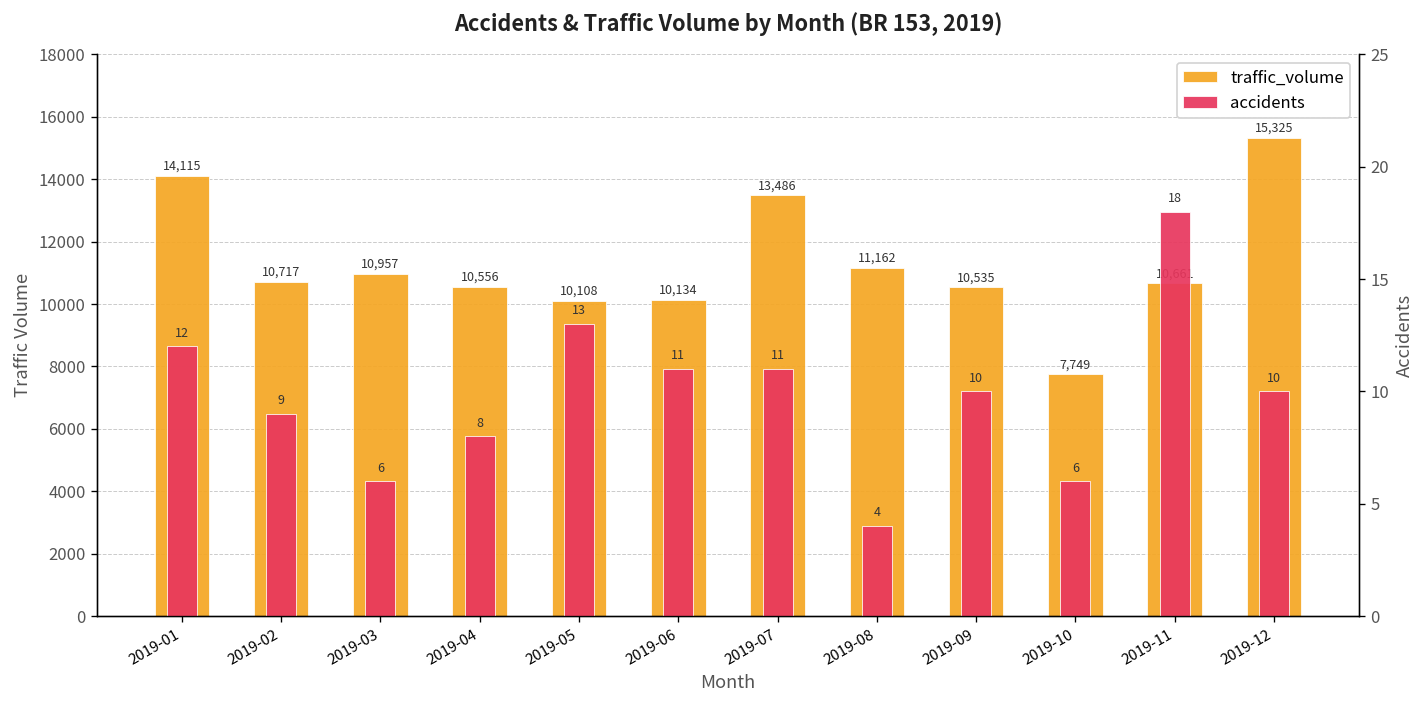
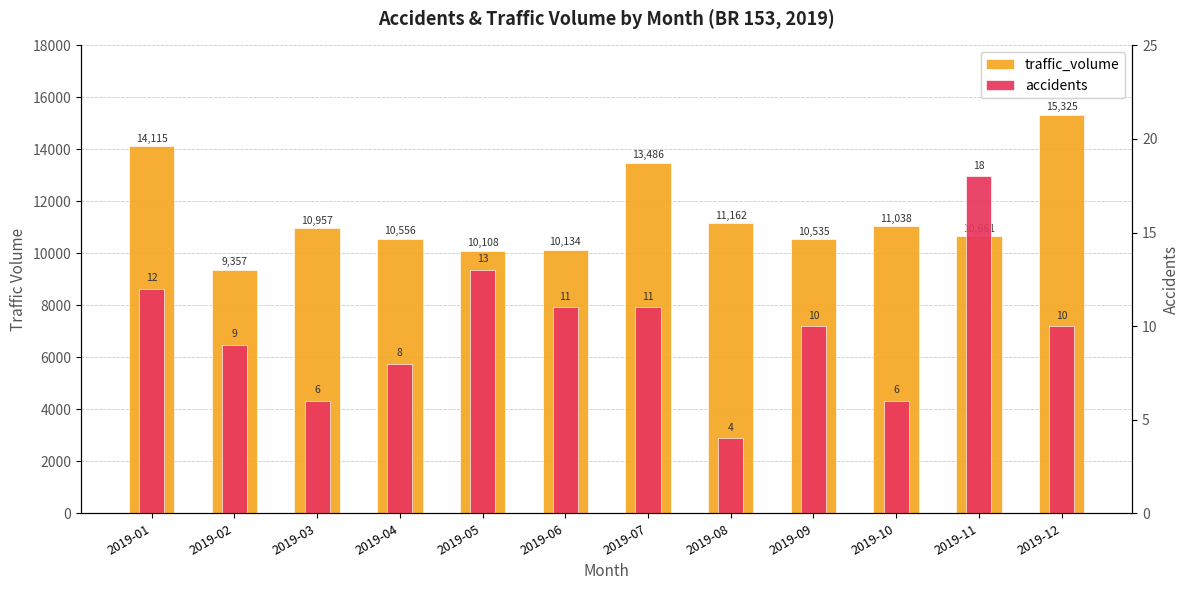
traffic_volume, 2019-02: 10,717 -> 9,357
traffic_volume, 2019-10: 7,749 -> 11,038
